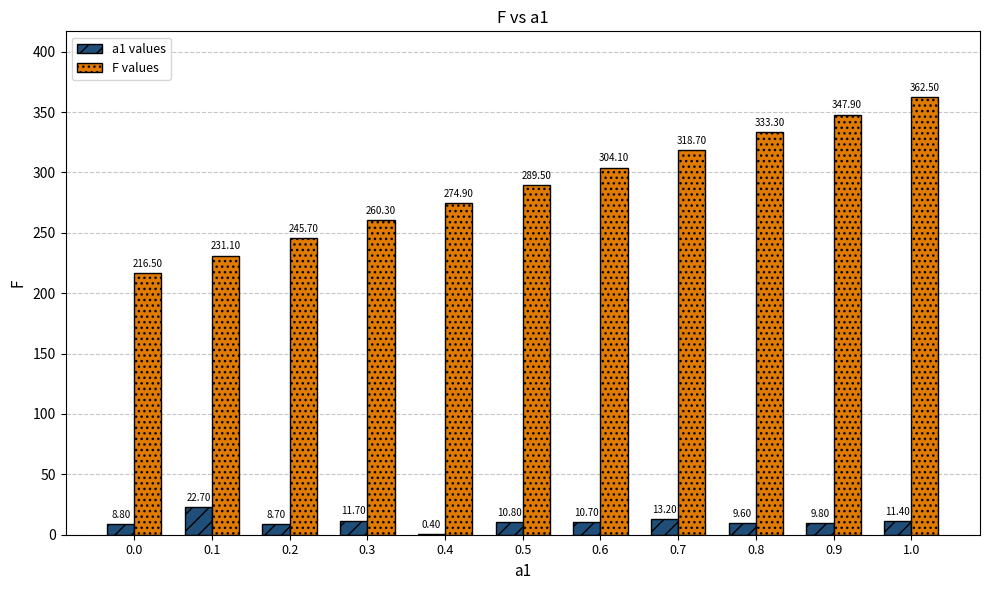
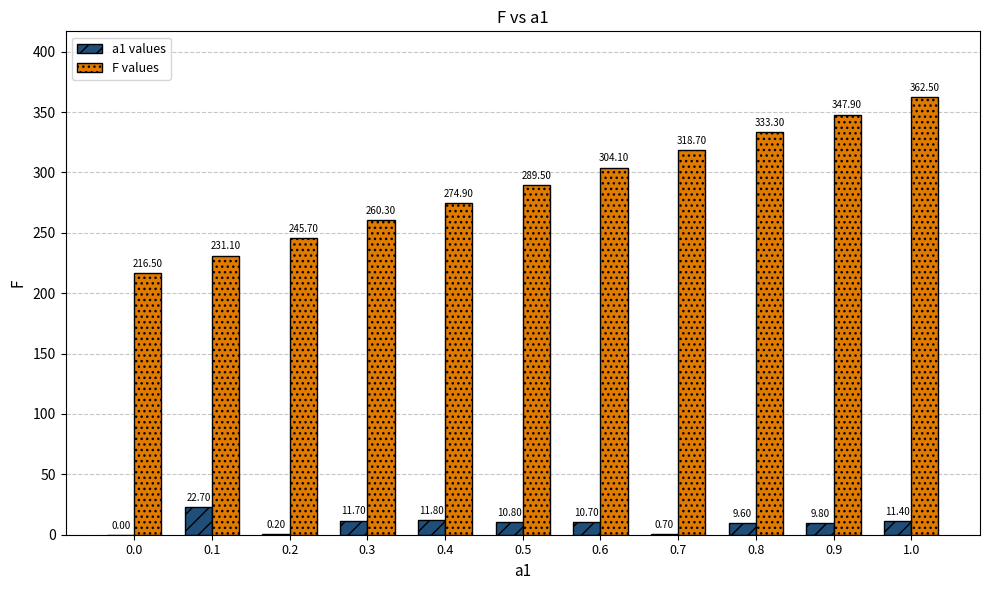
a1 values, 0.0: 8.80 -> 0.00
a1 values, 0.2: 8.70 -> 0.20
a1 values, 0.4: 0.40 -> 11.80
a1 values, 0.7: 13.20 -> 0.70
